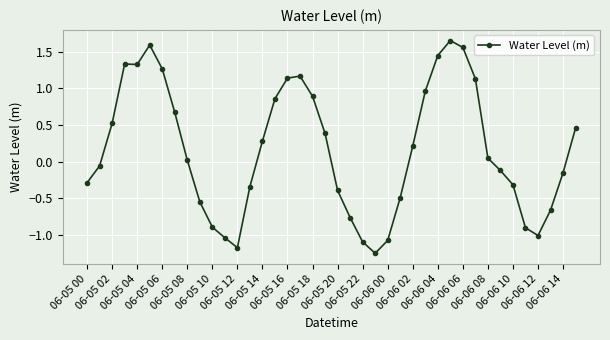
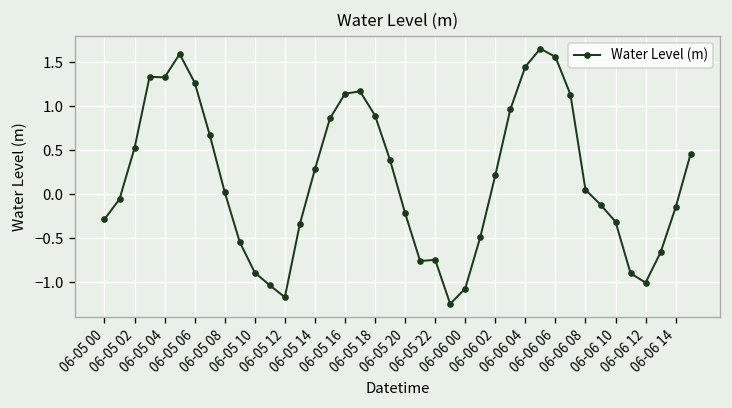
06-05 20: -0.4 -> -0.2
06-05 22: -1.1 -> -0.7
